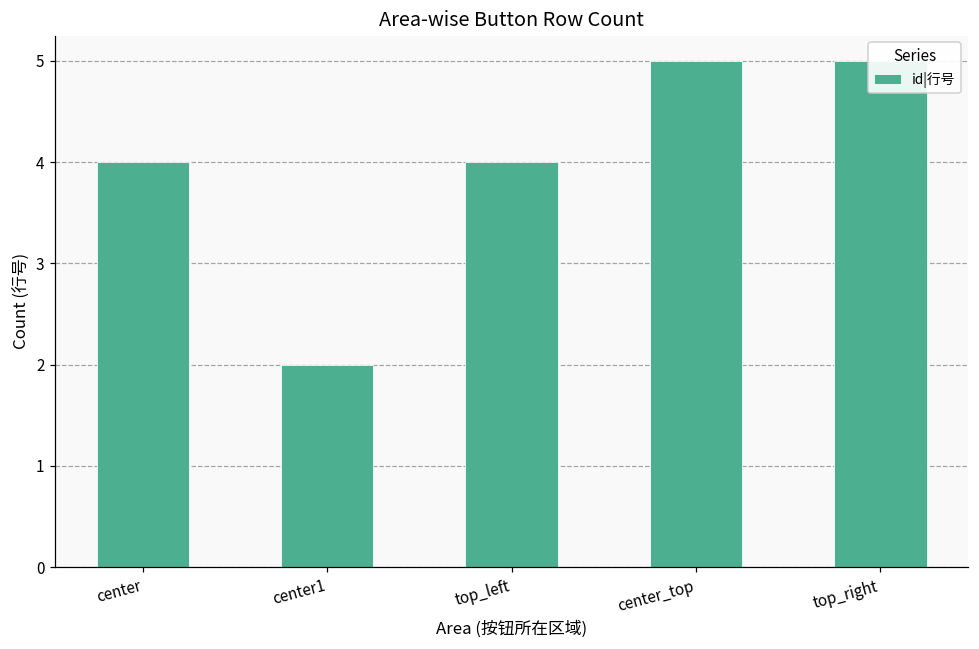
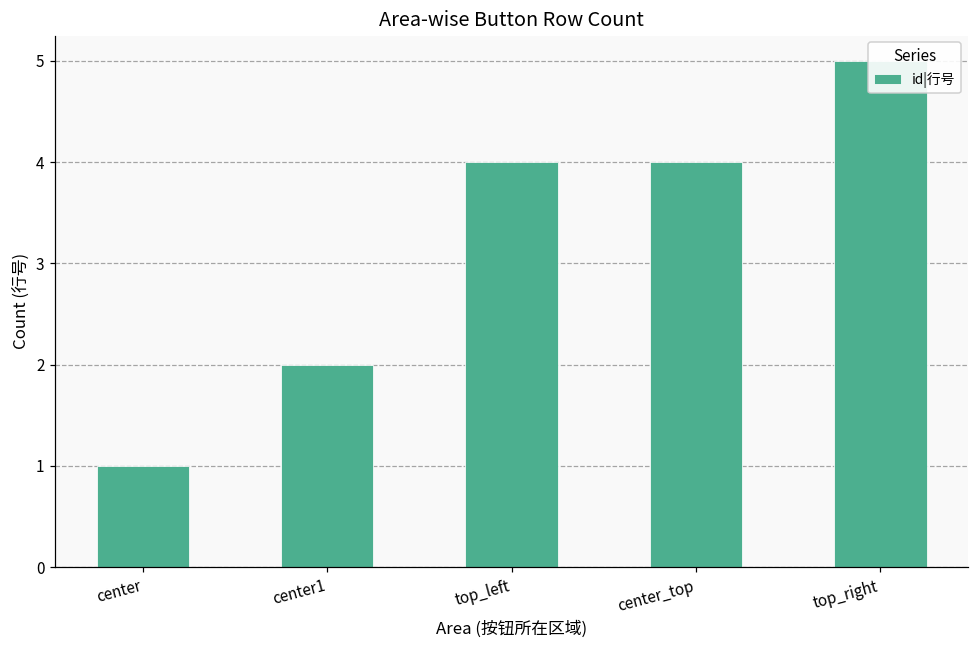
center: 4 -> 1
center_top: 5 -> 4
